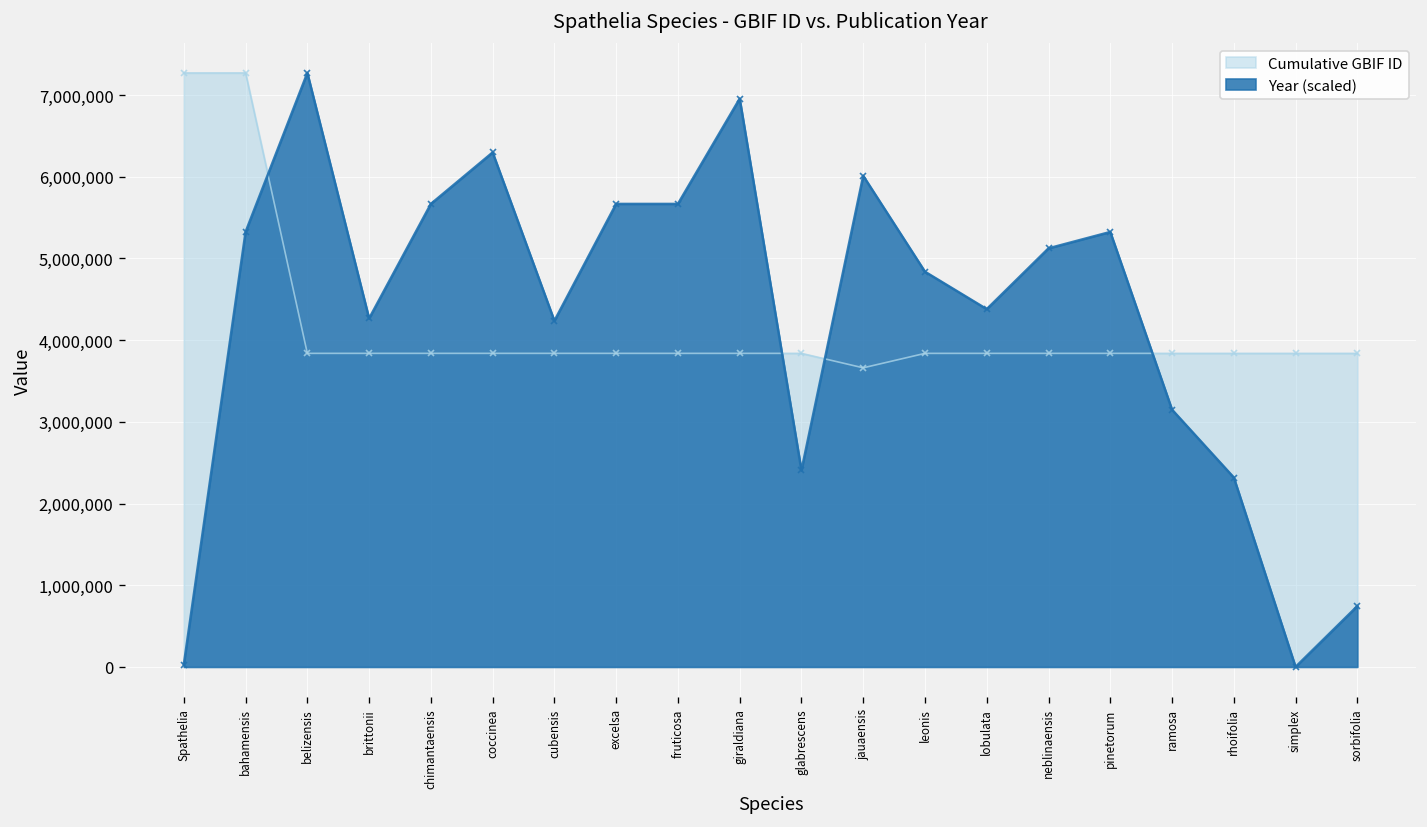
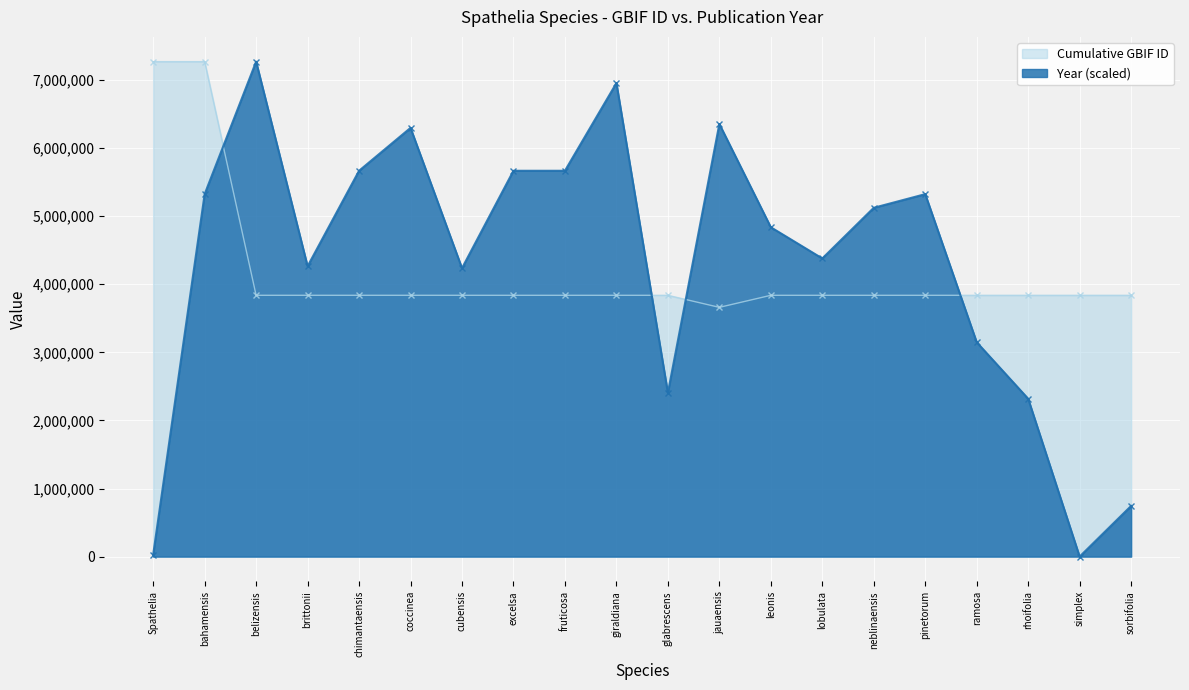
Year (scaled), jauaensis: 6,000,000 -> 6,400,000
